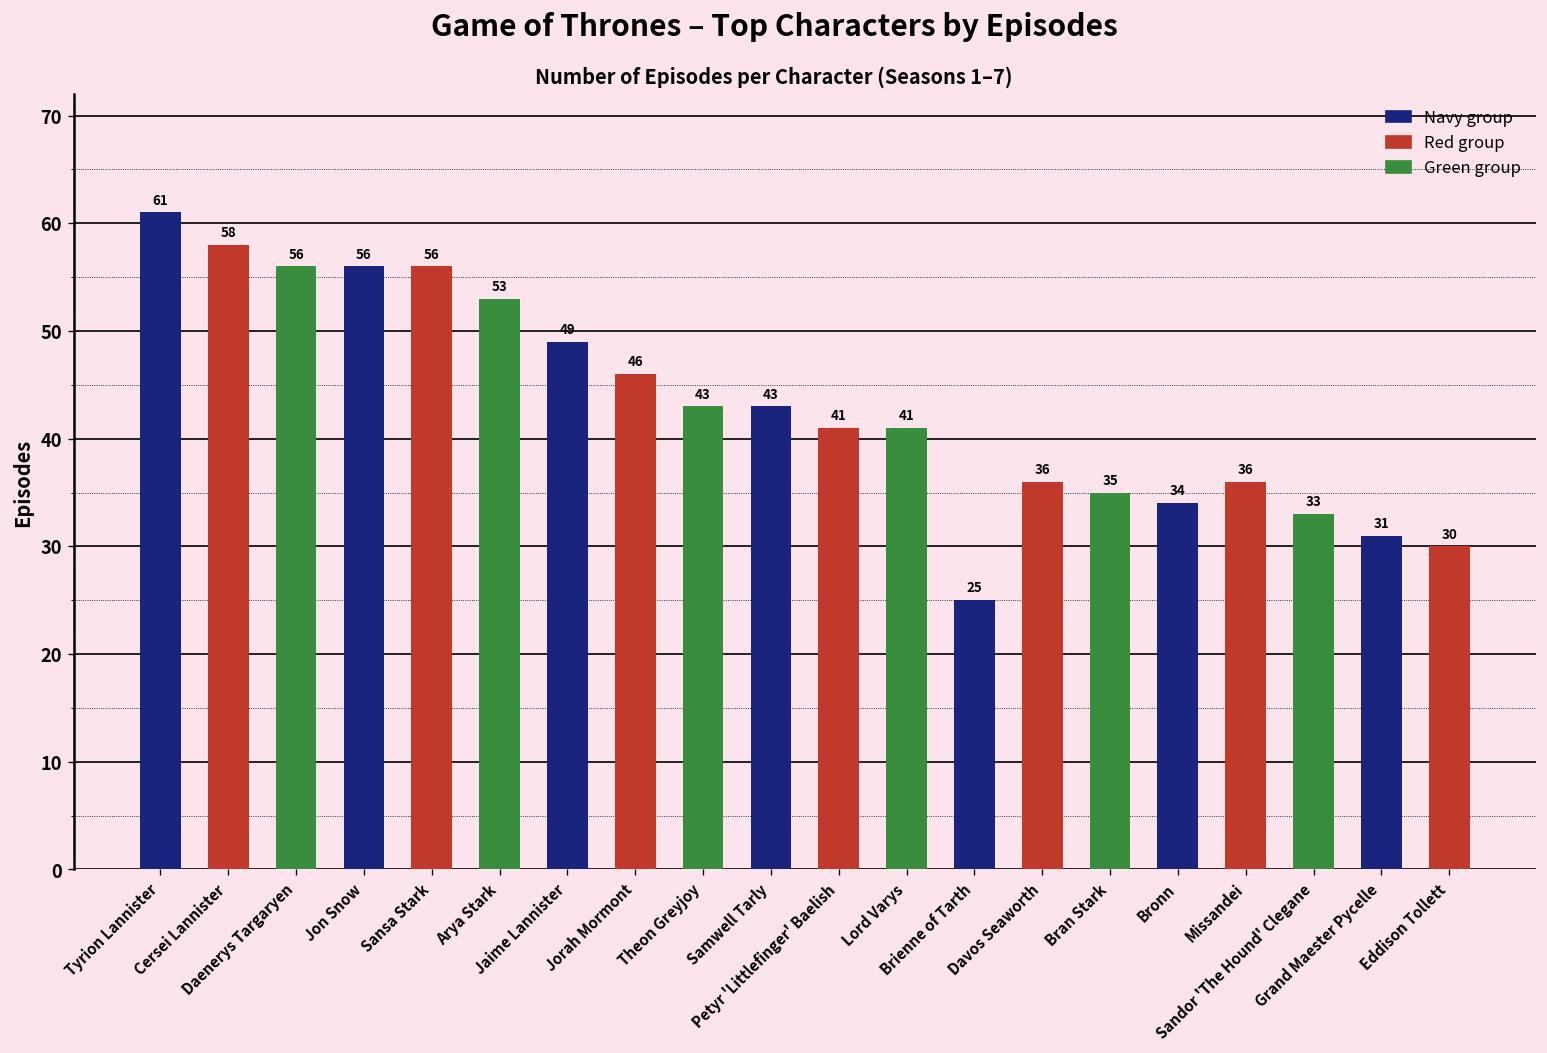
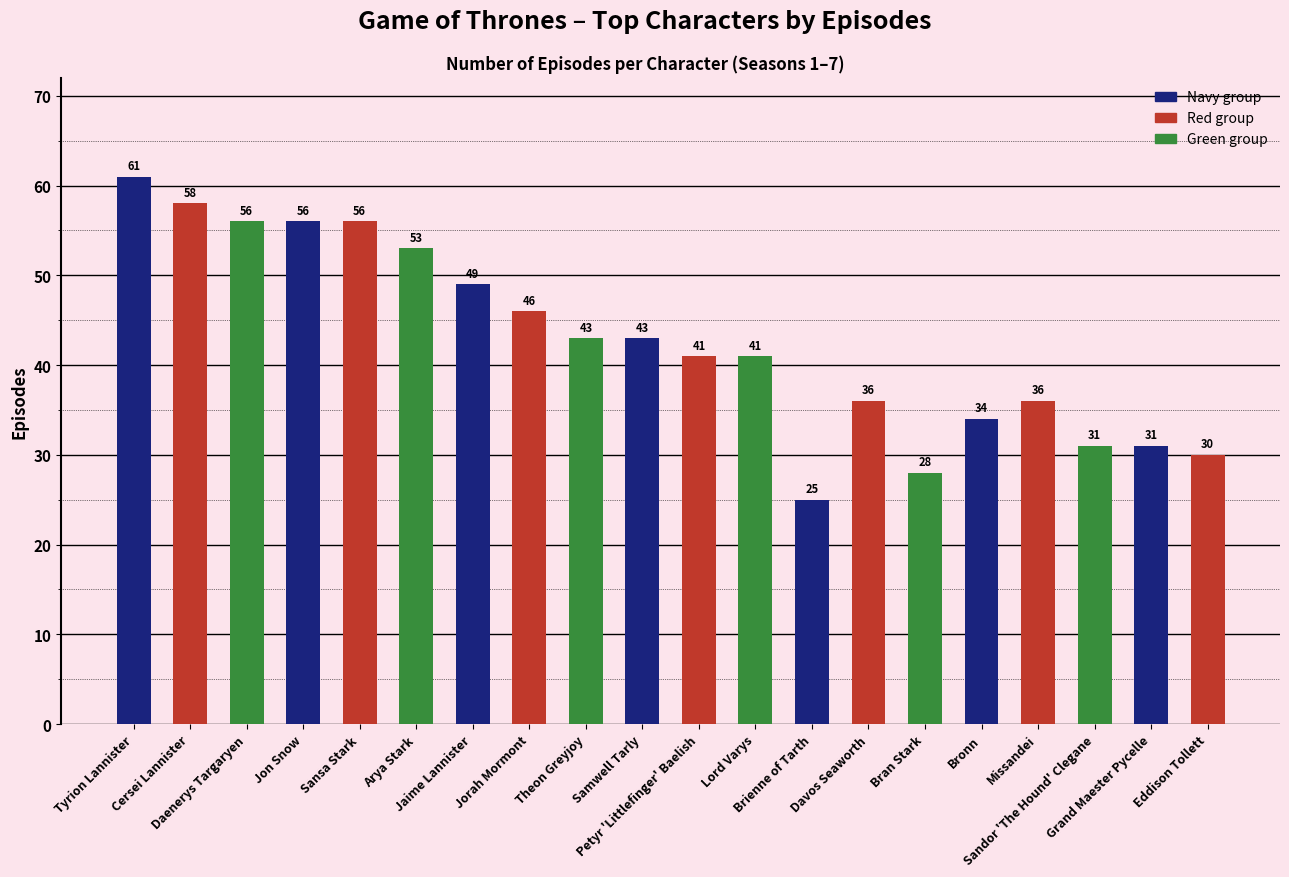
Bran Stark: 35 -> 28
Sandor 'The Hound' Clegane: 33 -> 31
